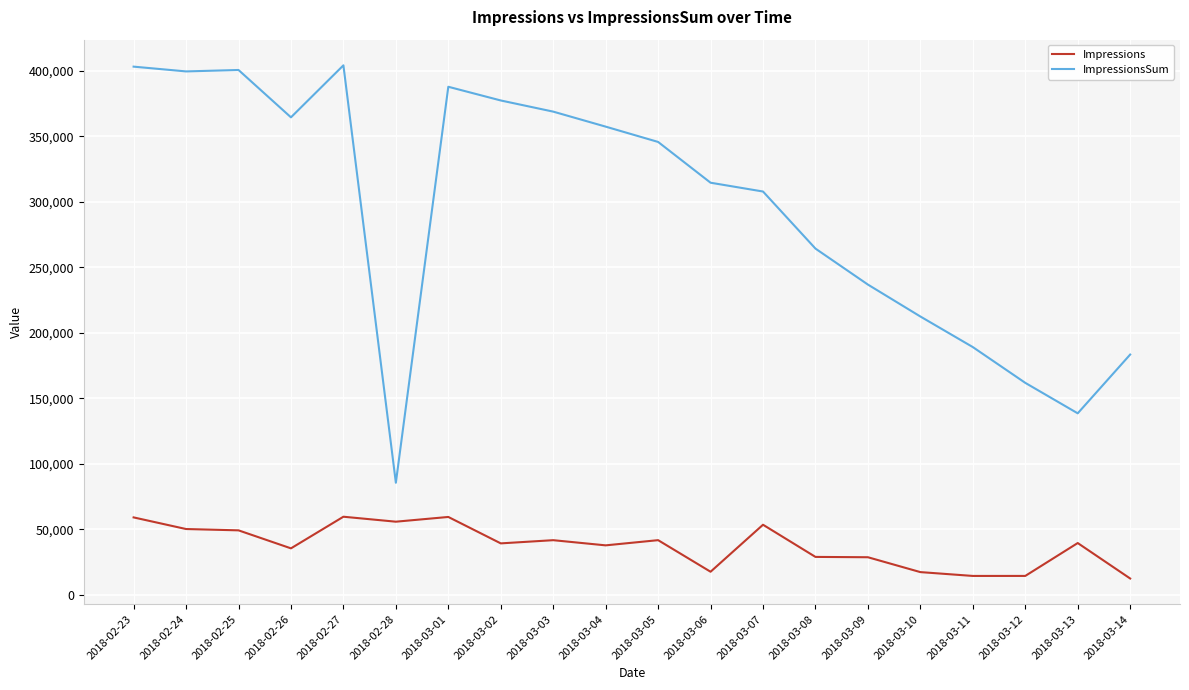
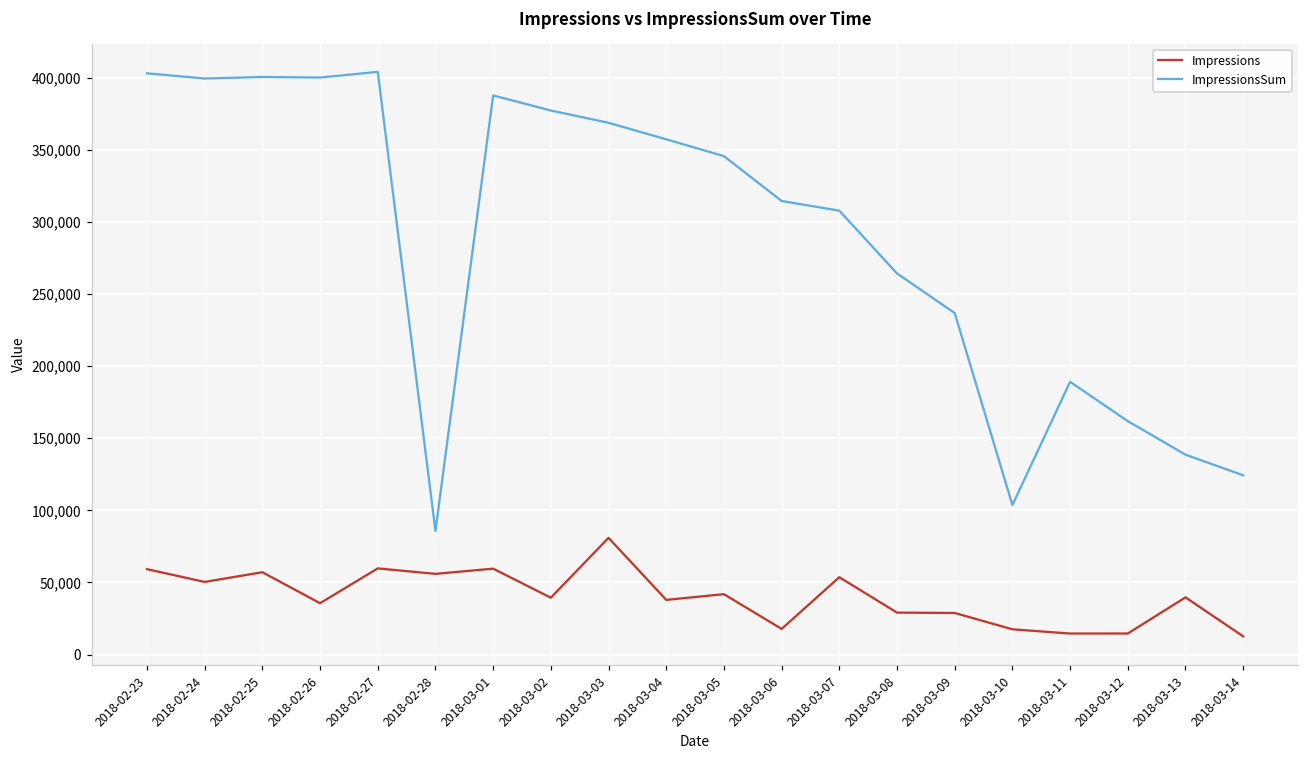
Impressions, 2018-02-25: 49,000 -> 57,000
ImpressionsSum, 2018-02-26: 364,000 -> 400,000
Impressions, 2018-03-03: 42,000 -> 81,000
ImpressionsSum, 2018-03-10: 212,000 -> 104,000
ImpressionsSum, 2018-03-14: 183,000 -> 124,000
